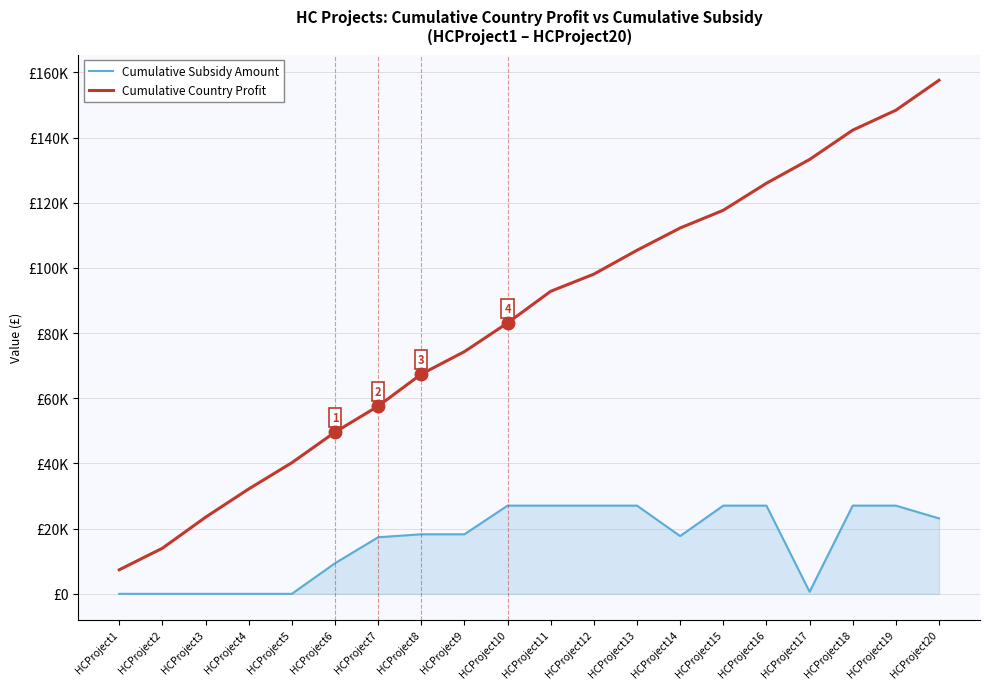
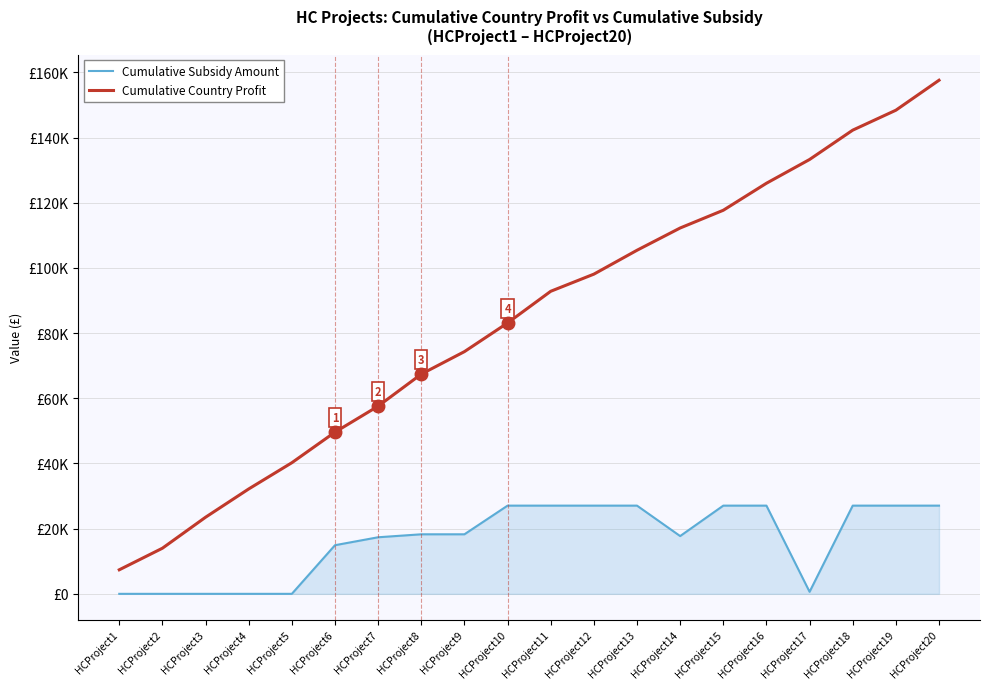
Cumulative Subsidy Amount, HCProject6: £9000 -> £15000
Cumulative Subsidy Amount, HCProject20: £23000 -> £27000
